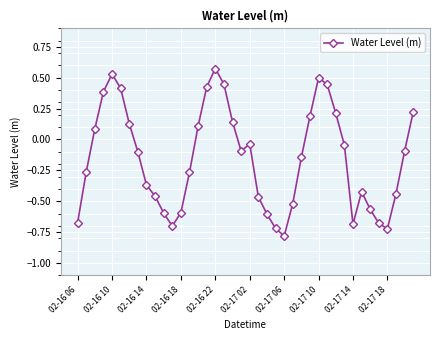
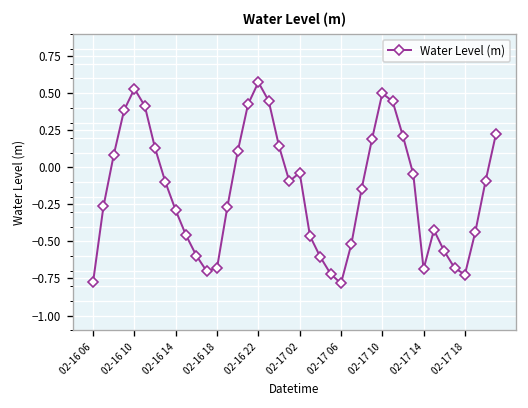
02-16 06: -0.67 -> -0.77
02-16 14: -0.37 -> -0.29
02-16 18: -0.59 -> -0.68
